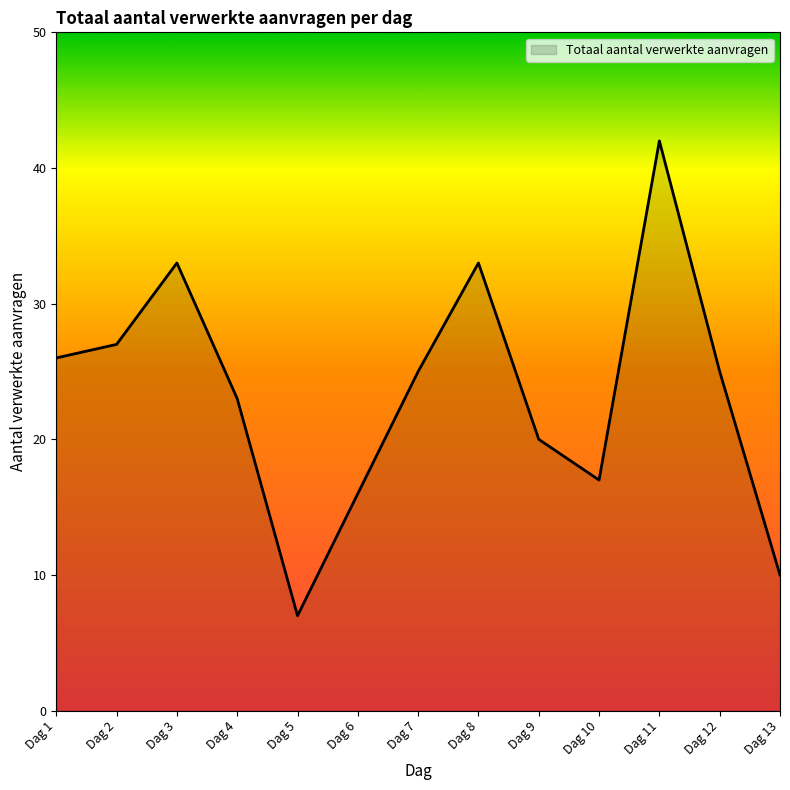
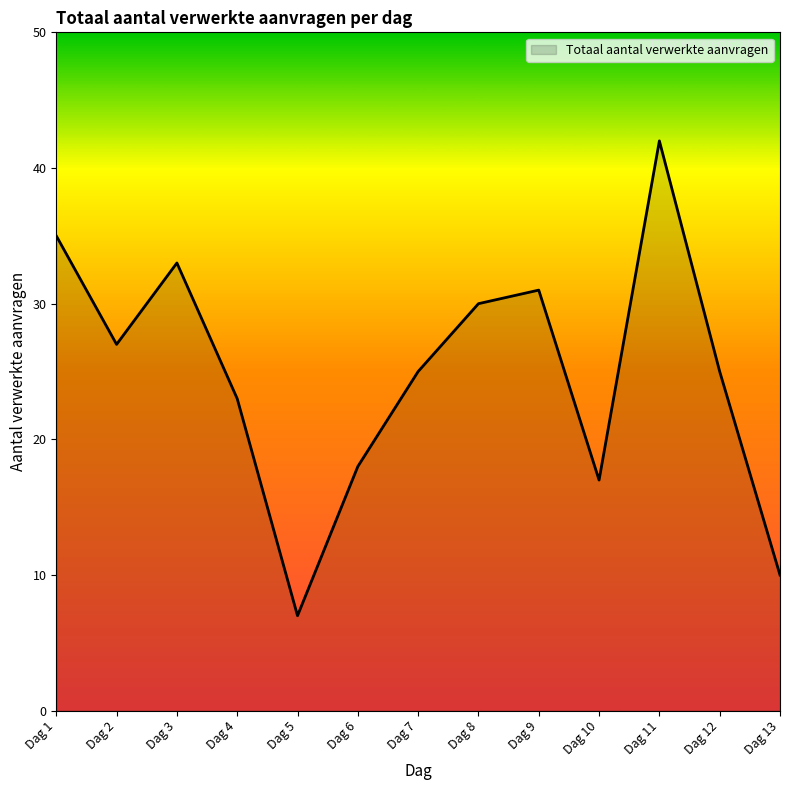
Dag 1: 26 -> 35
Dag 6: 16 -> 18
Dag 8: 33 -> 30
Dag 9: 20 -> 31
